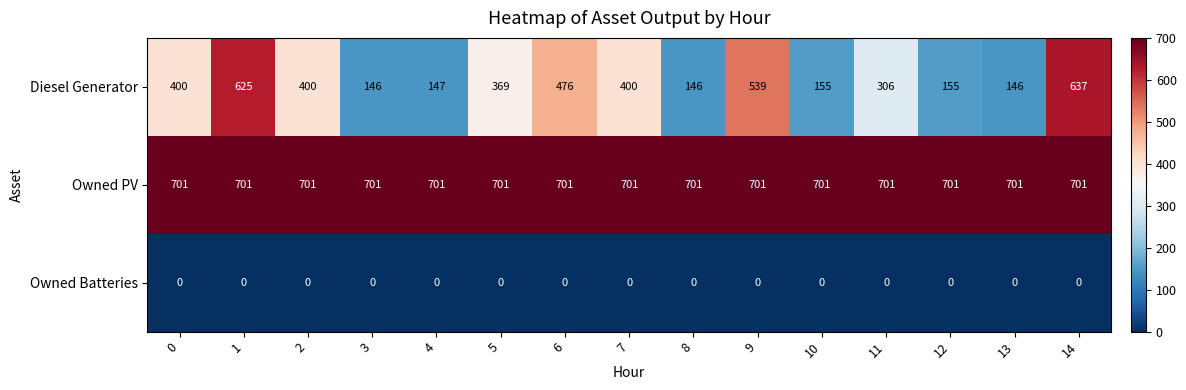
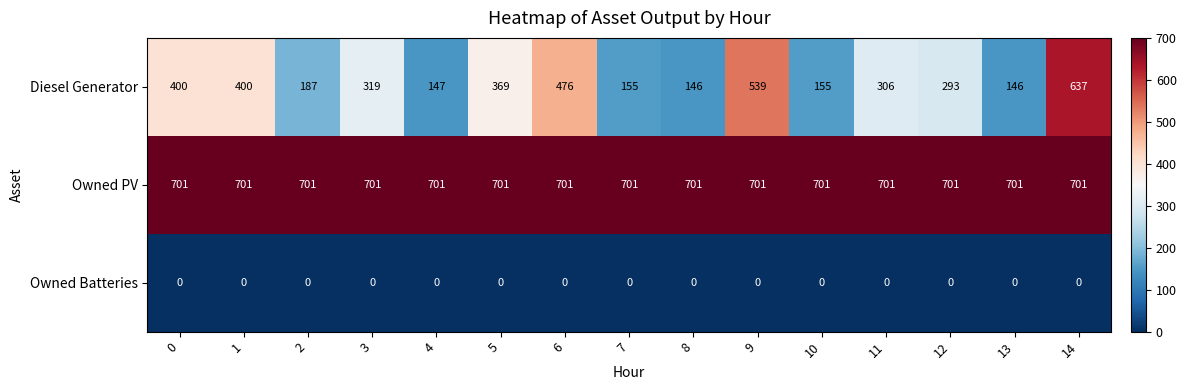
Diesel Generator, 1: 625 -> 400
Diesel Generator, 2: 400 -> 187
Diesel Generator, 3: 146 -> 319
Diesel Generator, 7: 400 -> 155
Diesel Generator, 12: 155 -> 293
